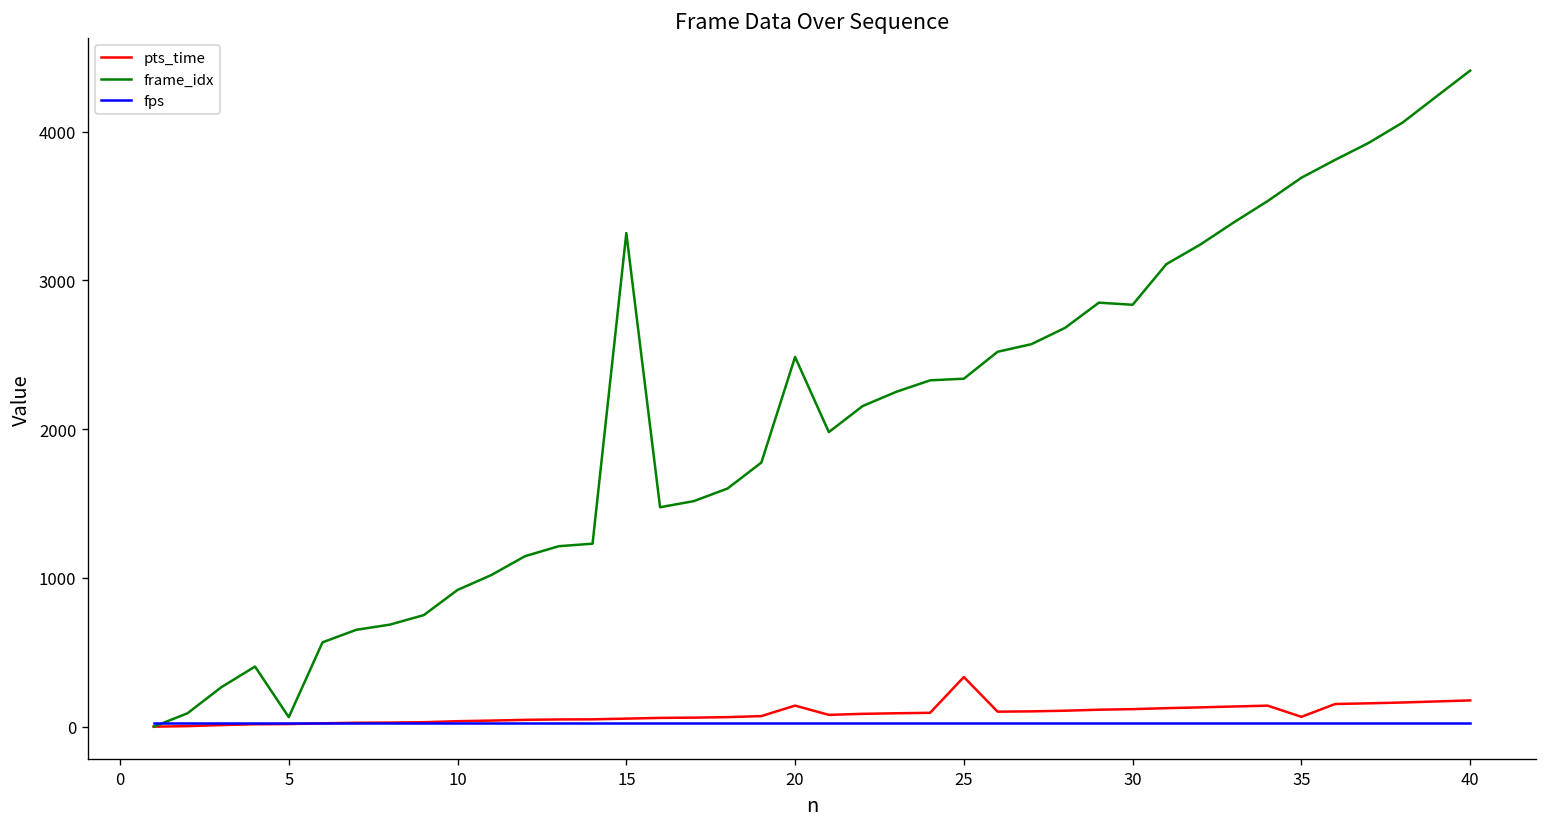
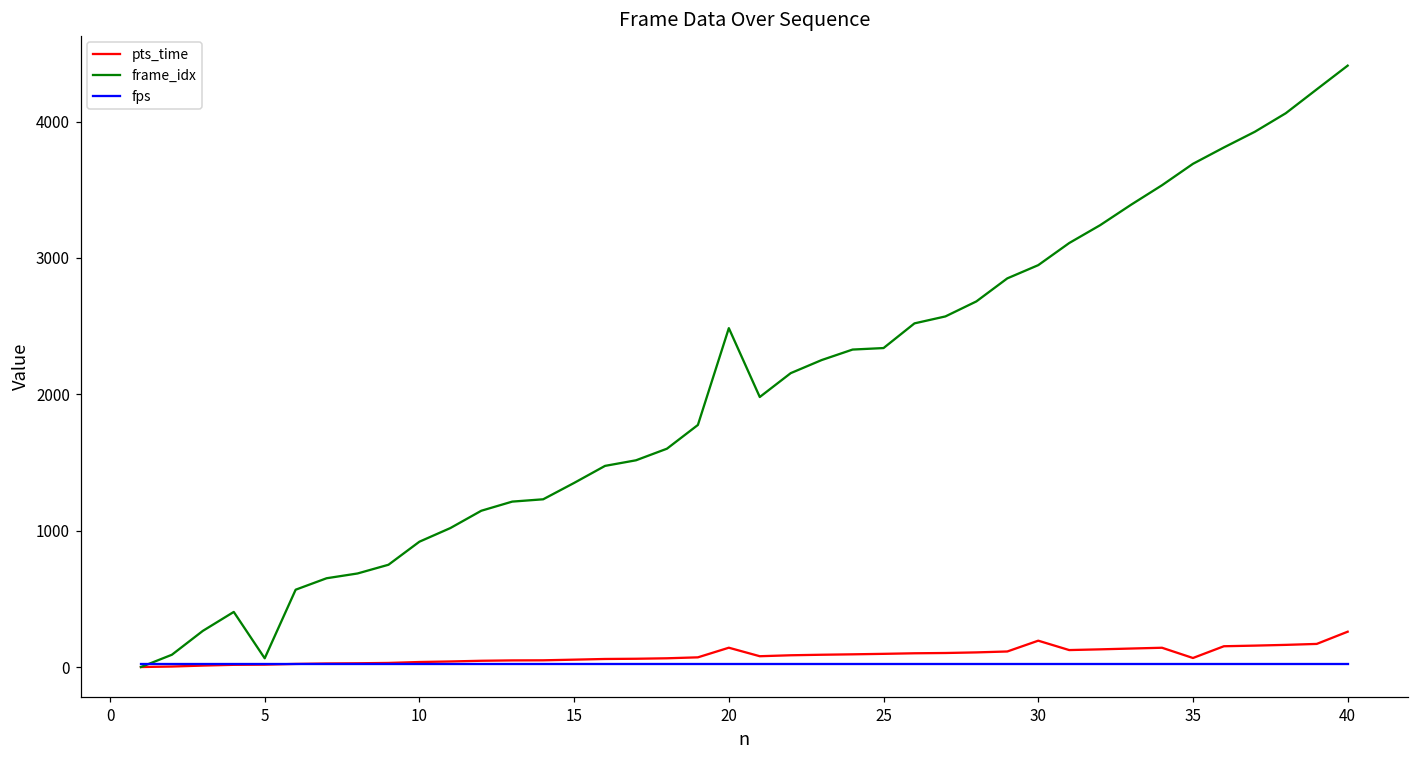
frame_idx, 15: 3320 -> 1350
pts_time, 25: 330 -> 100
pts_time, 30: 120 -> 190
frame_idx, 30: 2840 -> 2950
pts_time, 40: 180 -> 260
